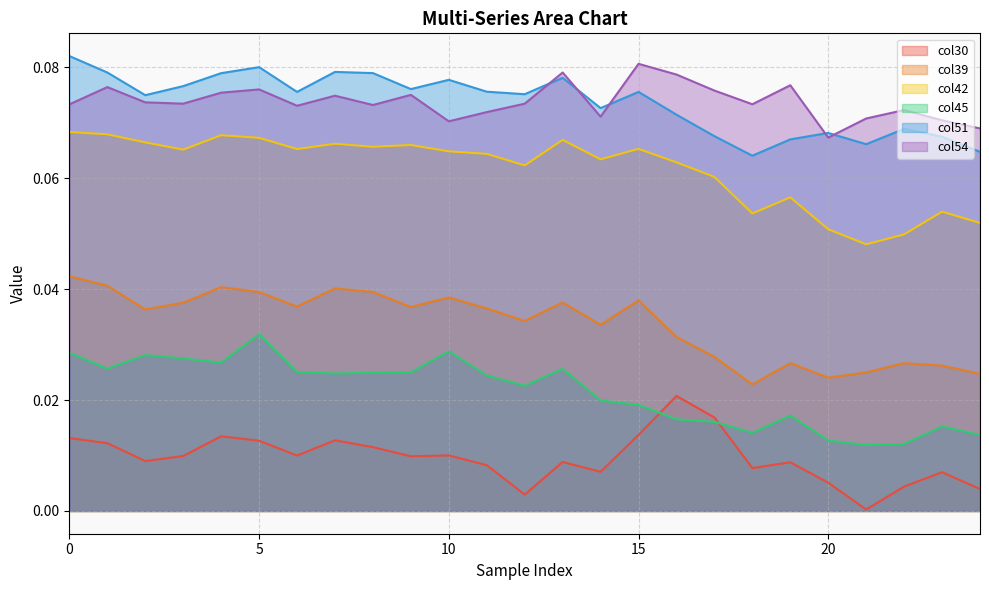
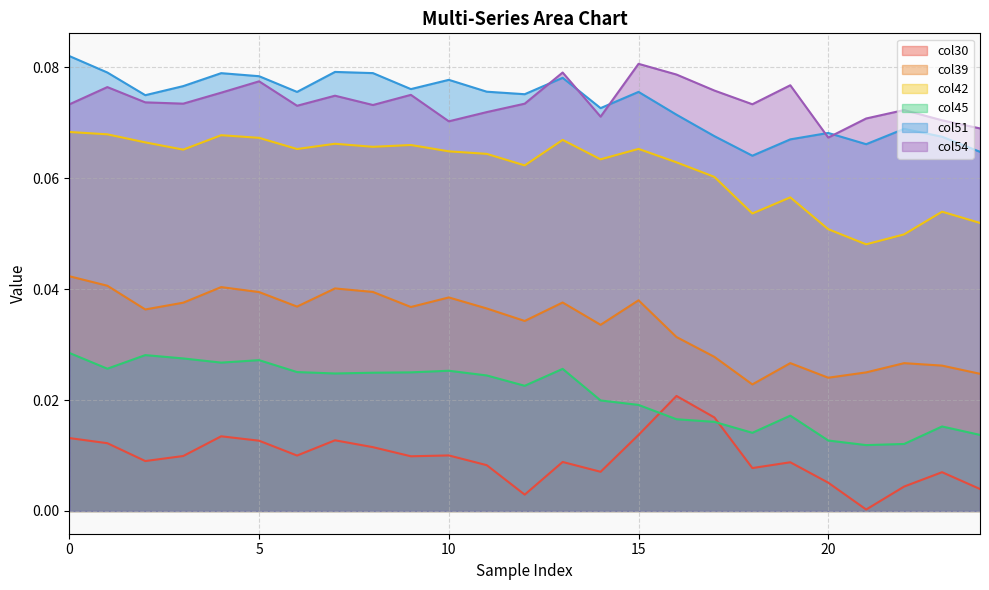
col45, 5: 0.032 -> 0.027
col51, 5: 0.080 -> 0.078
col54, 5: 0.076 -> 0.077
col45, 10: 0.029 -> 0.025
